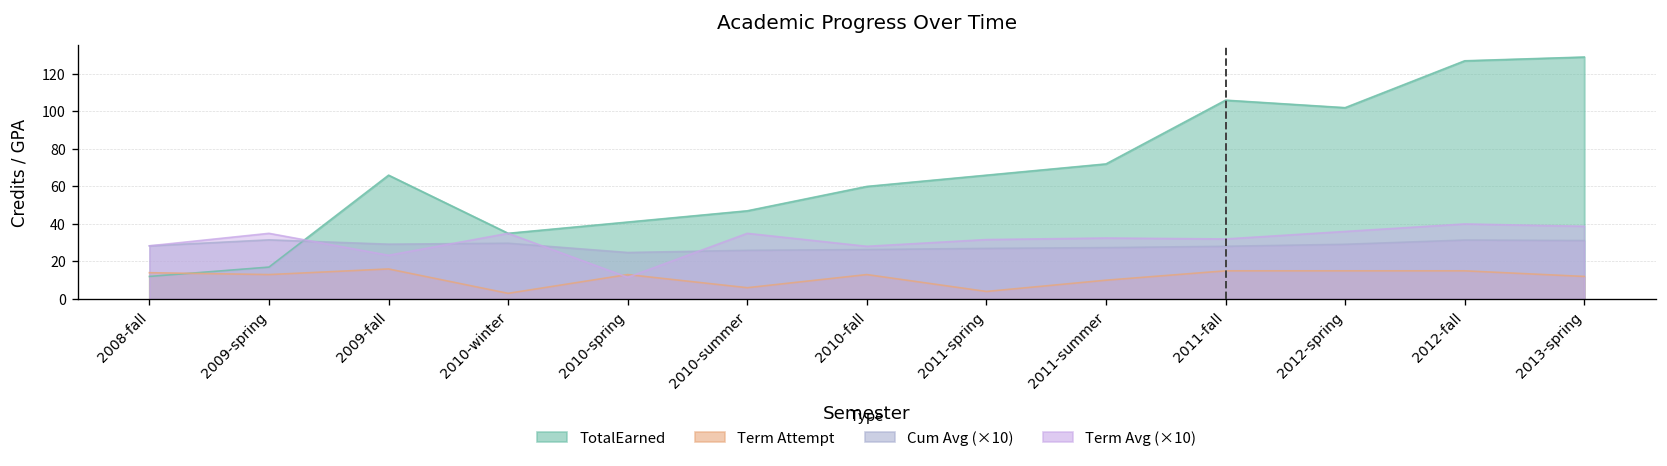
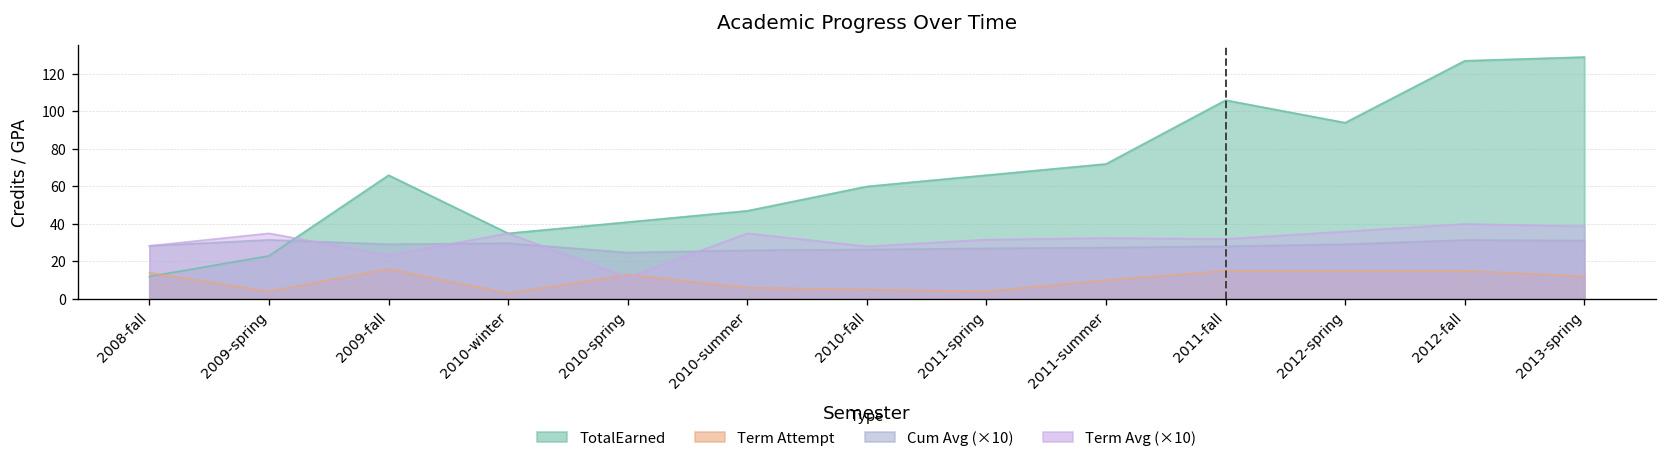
TotalEarned, 2009-spring: 17 -> 23
Term Attempt, 2009-spring: 13 -> 4
Term Attempt, 2010-fall: 13 -> 5
TotalEarned, 2012-spring: 102 -> 94
